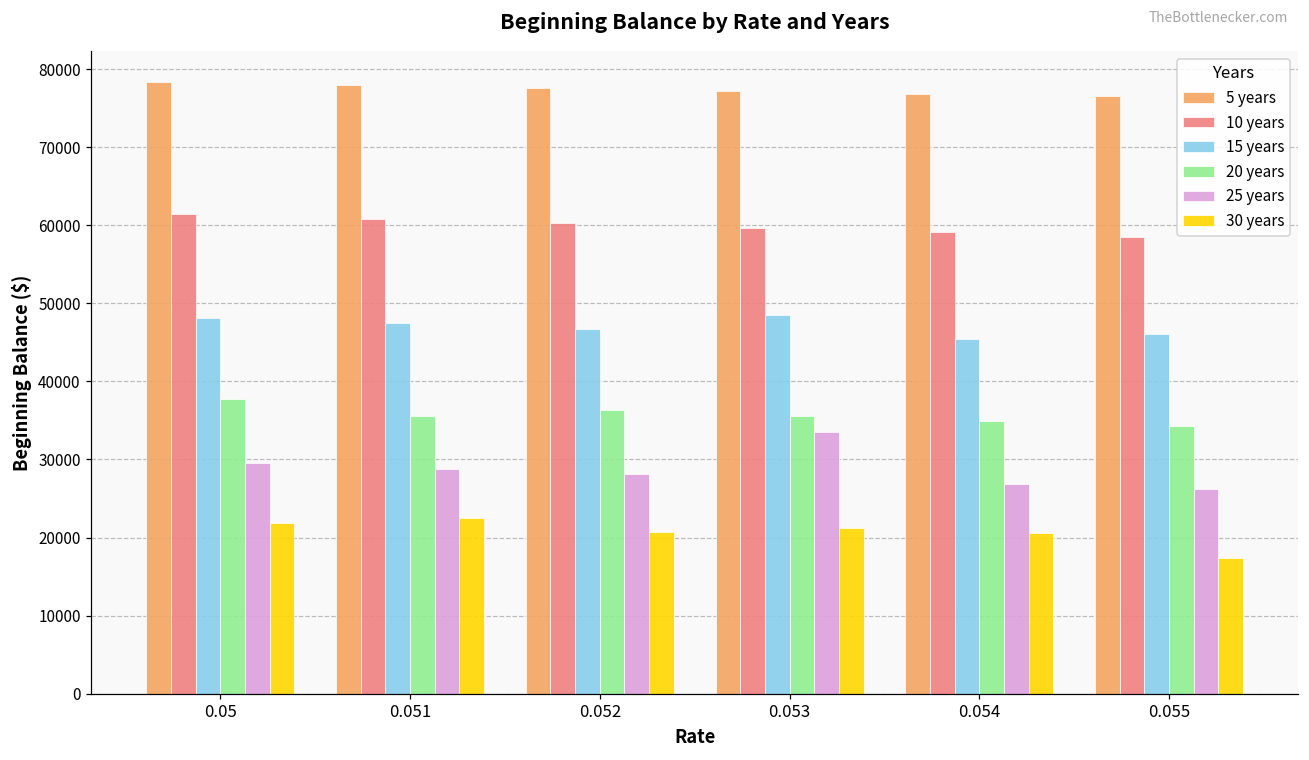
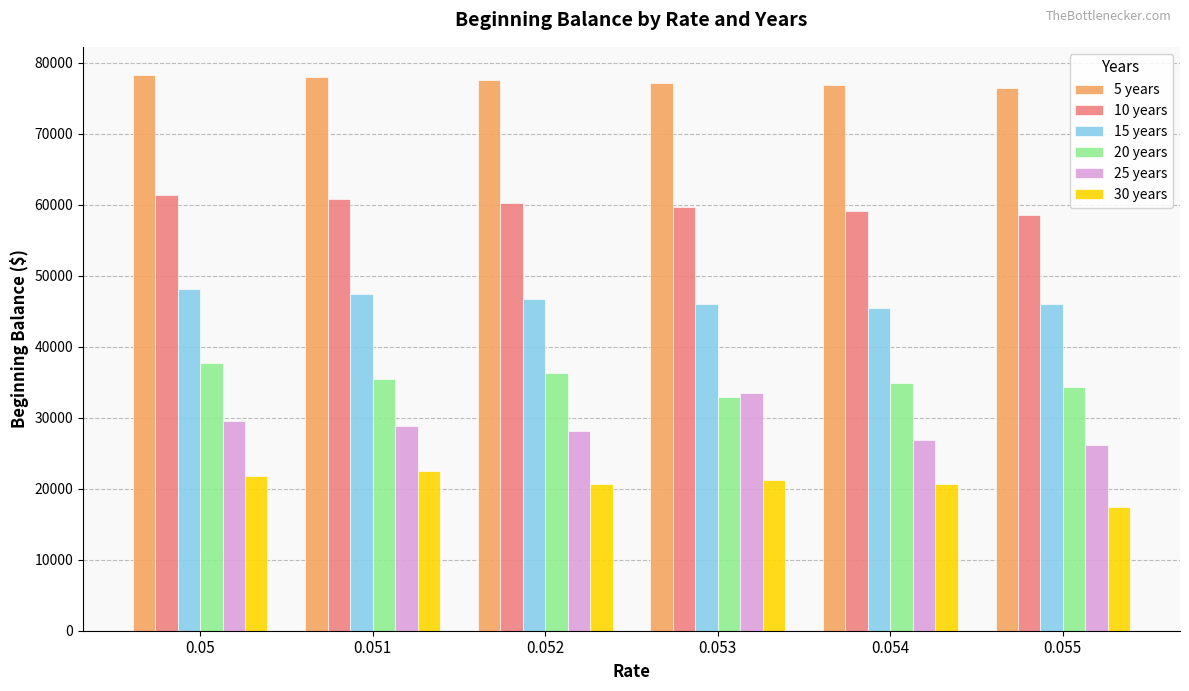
15 years, 0.053: 49000 -> 46000
20 years, 0.053: 36000 -> 33000
